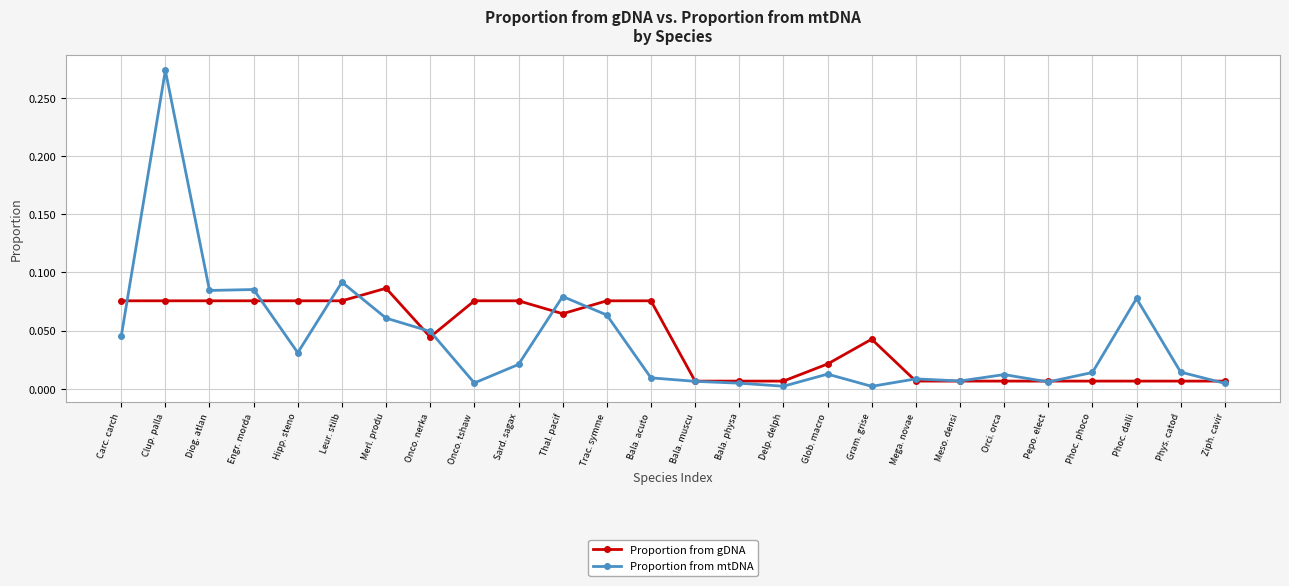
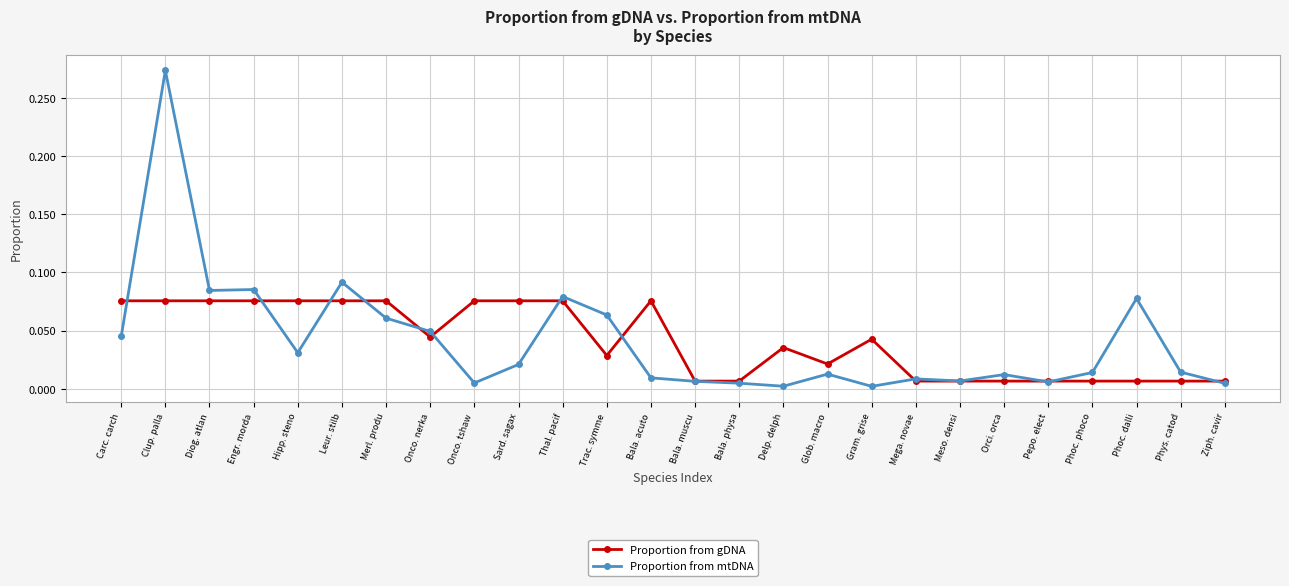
Proportion from gDNA, Merl. produ: 0.086 -> 0.076
Proportion from gDNA, Thal. pacif: 0.065 -> 0.076
Proportion from gDNA, Trac. symme: 0.076 -> 0.029
Proportion from gDNA, Delp. delph: 0.007 -> 0.035
